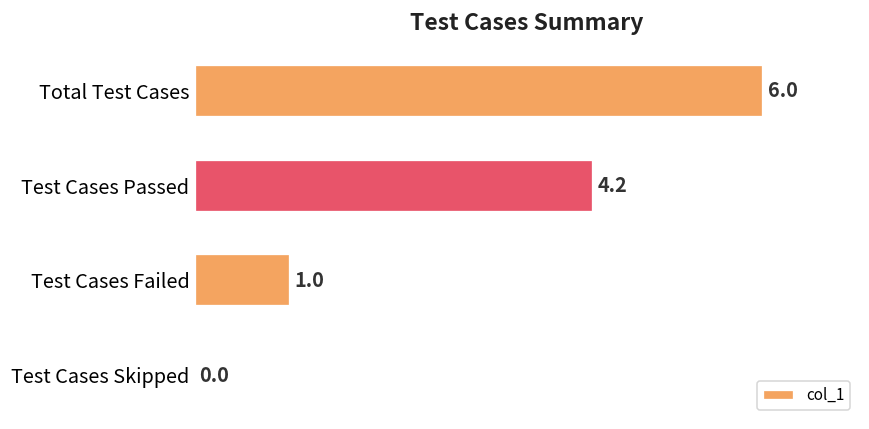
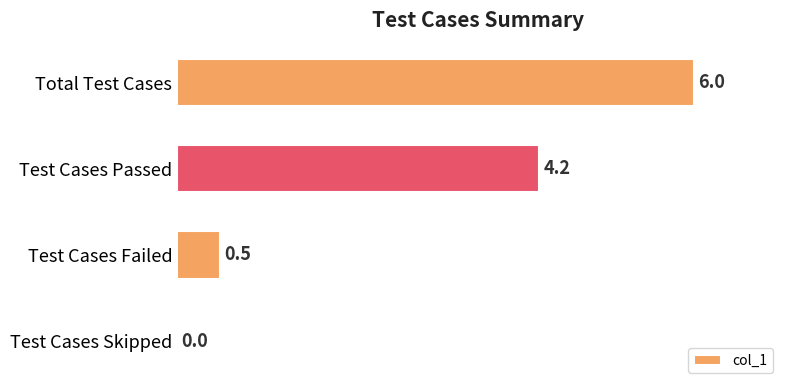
Test Cases Failed: 1.0 -> 0.5
